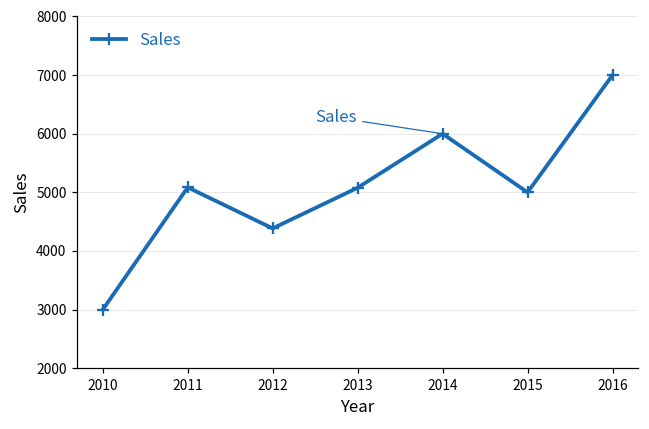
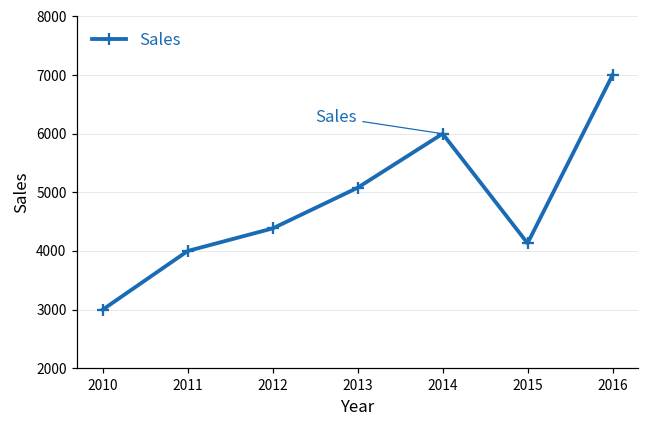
2011: 5100 -> 4000
2015: 5000 -> 4100
